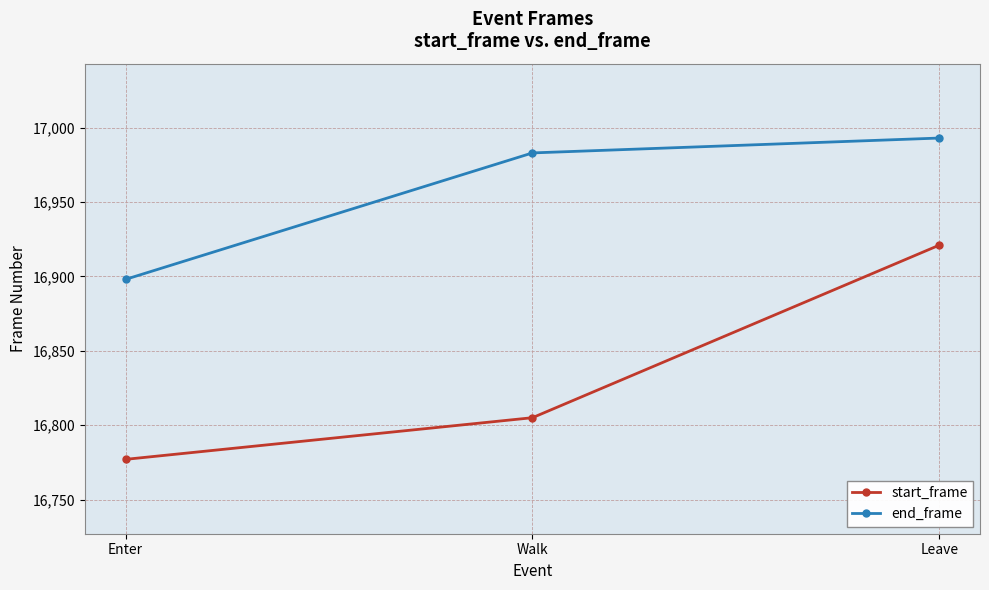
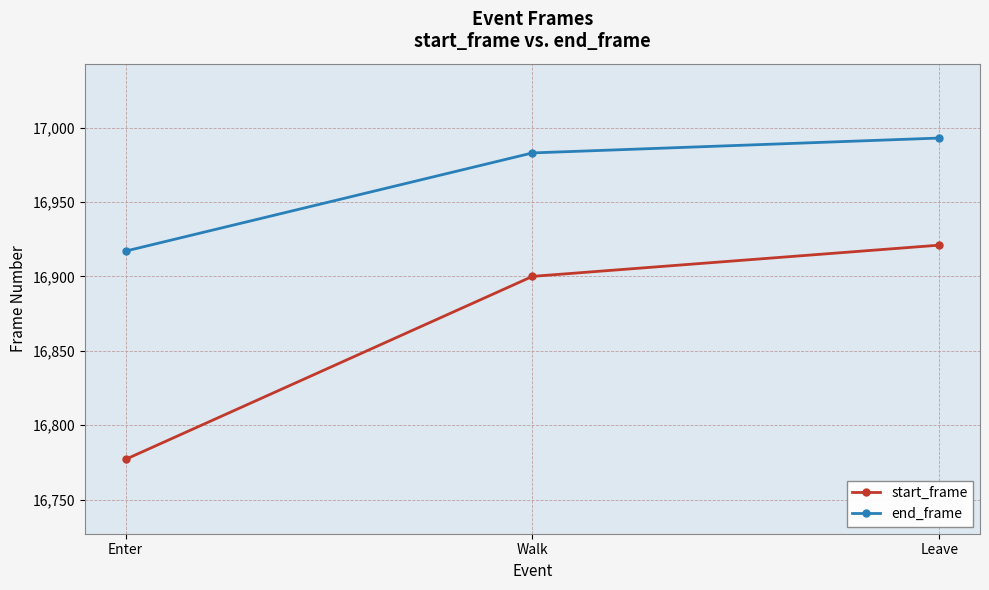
end_frame, Enter: 16,898 -> 16,917
start_frame, Walk: 16,805 -> 16,900
